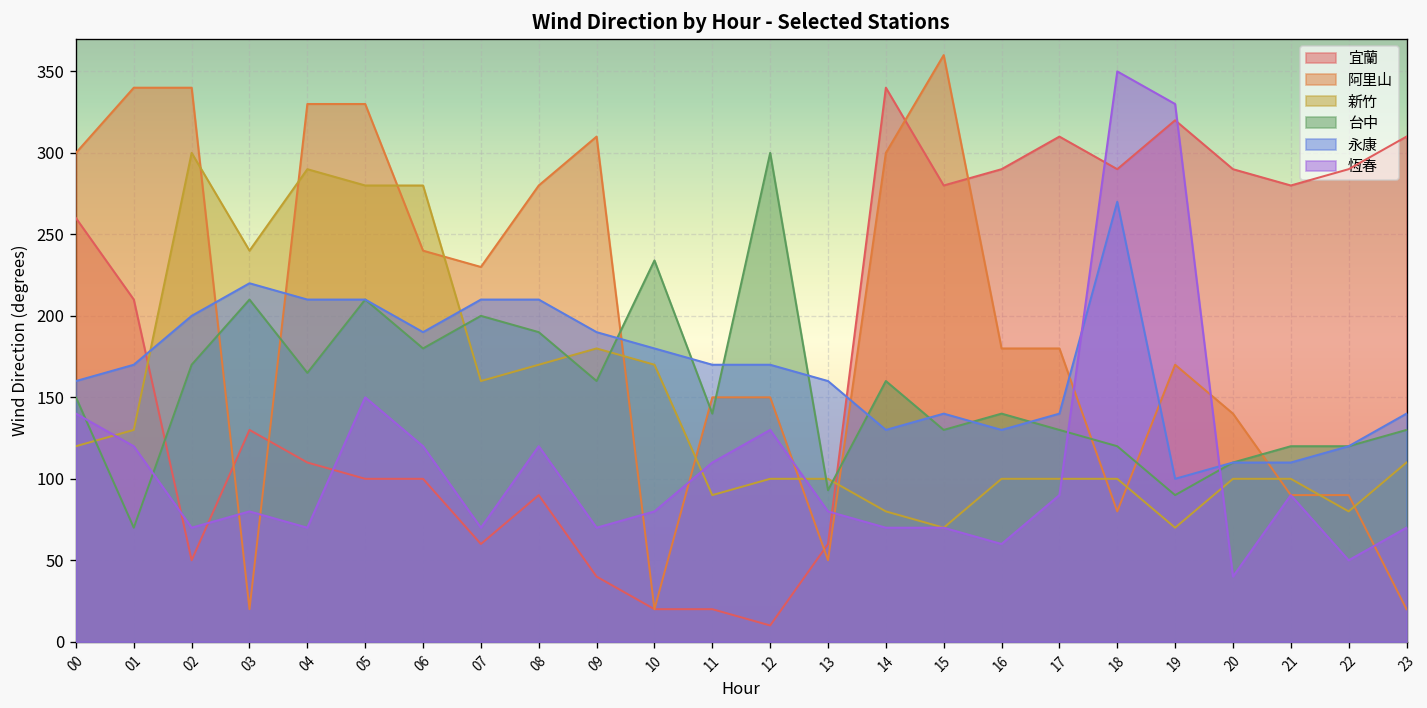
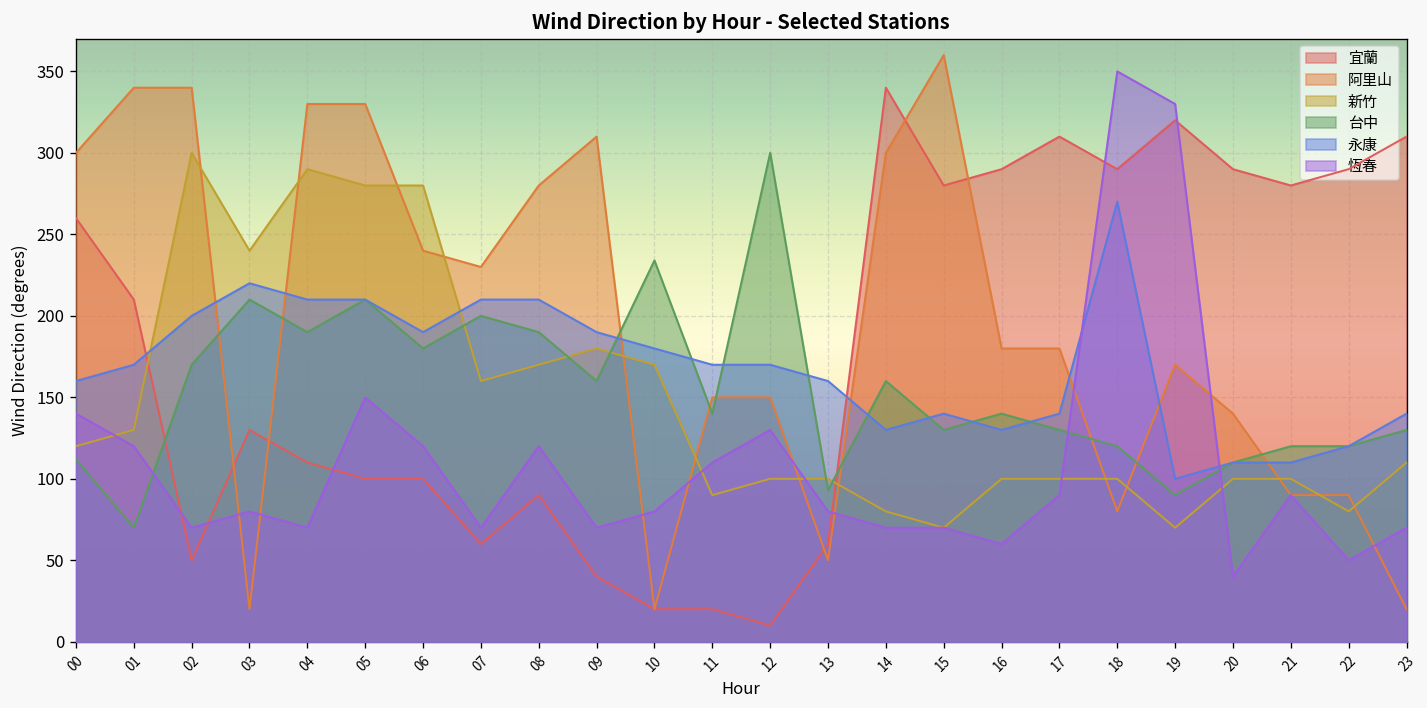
台中, 00: 150 -> 112
台中, 04: 165 -> 190
